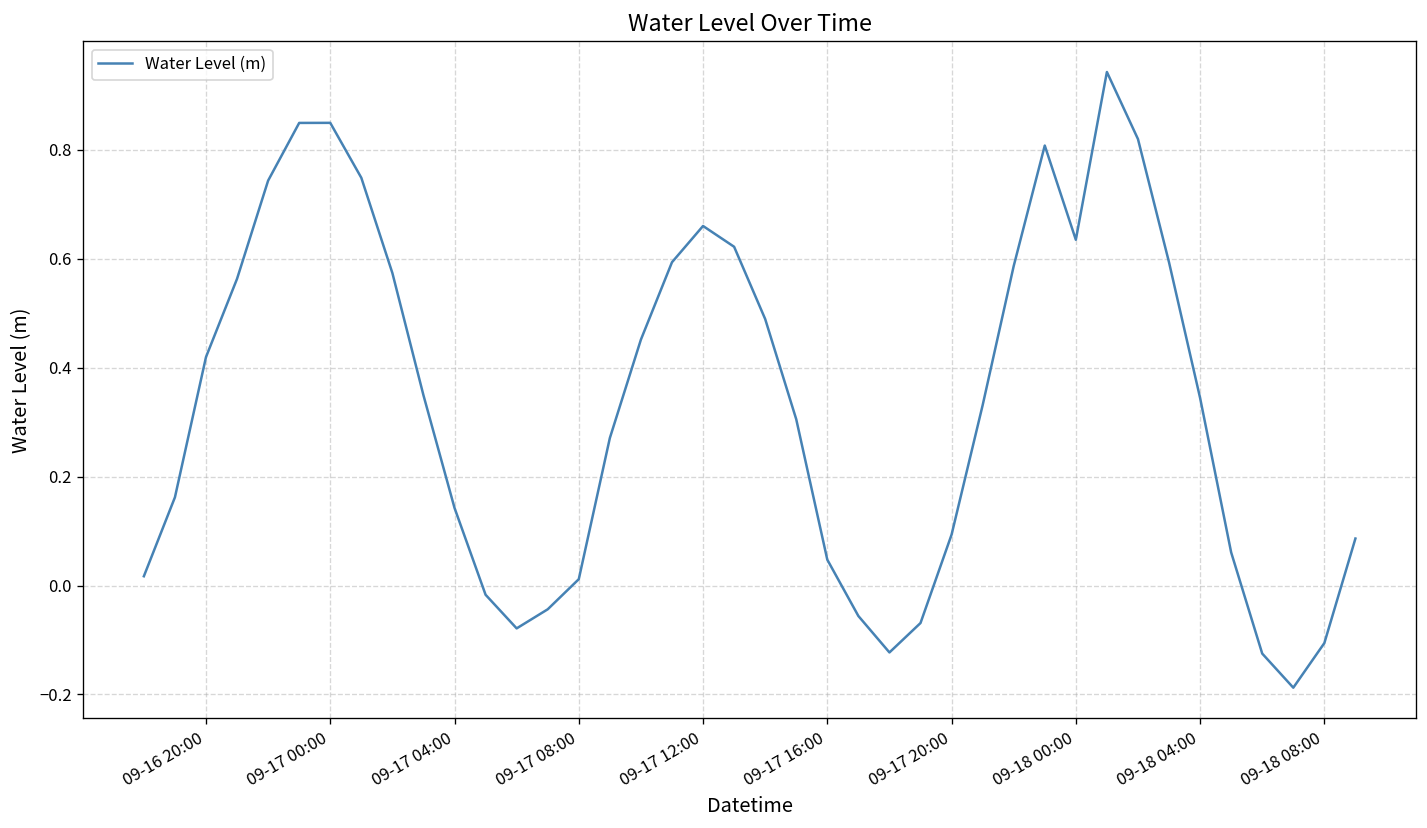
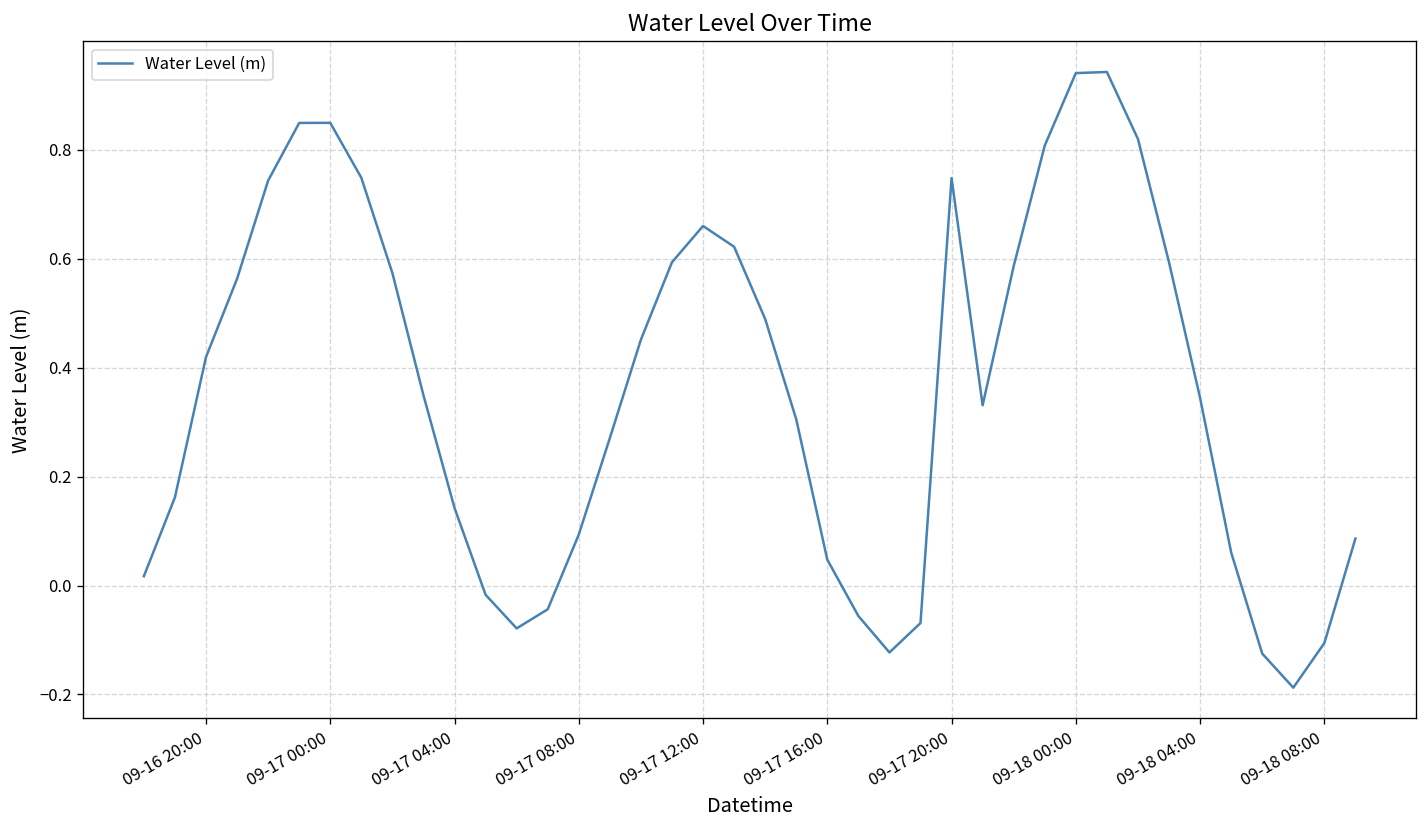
09-17 08:00: 0.01 -> 0.09
09-17 20:00: 0.09 -> 0.75
09-18 00:00: 0.63 -> 0.94
